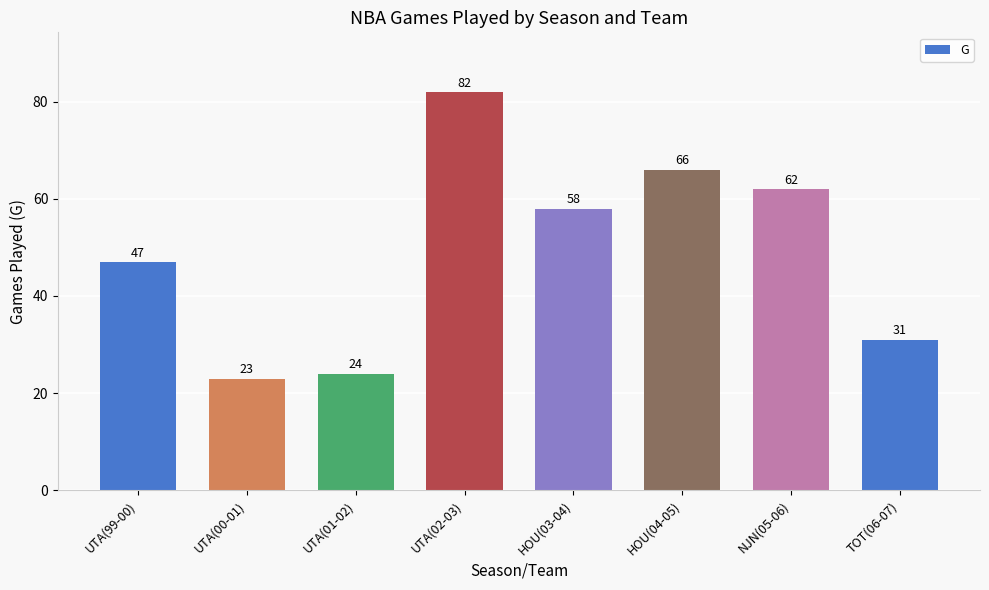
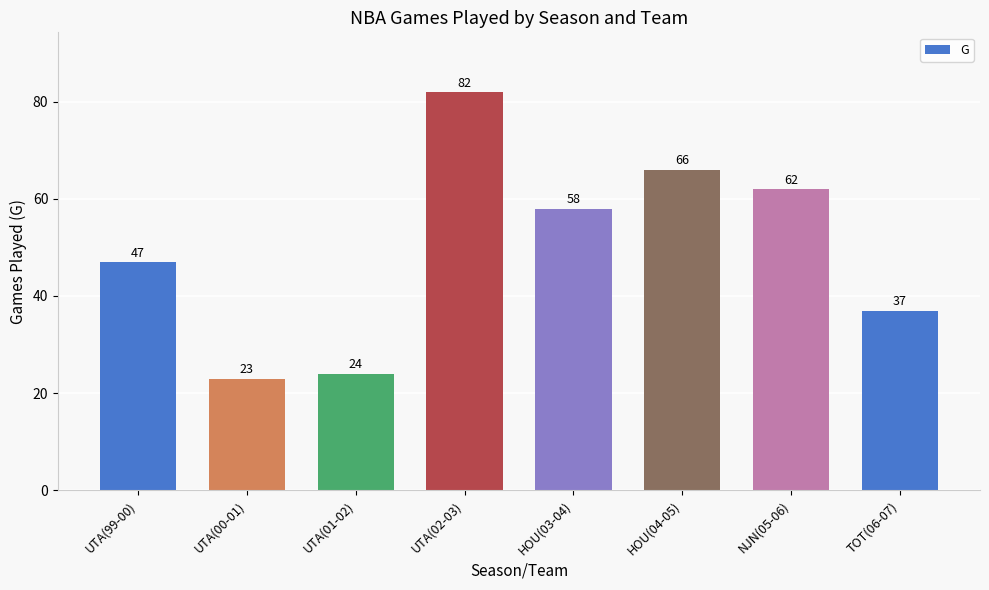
TOT(06-07): 31 -> 37
